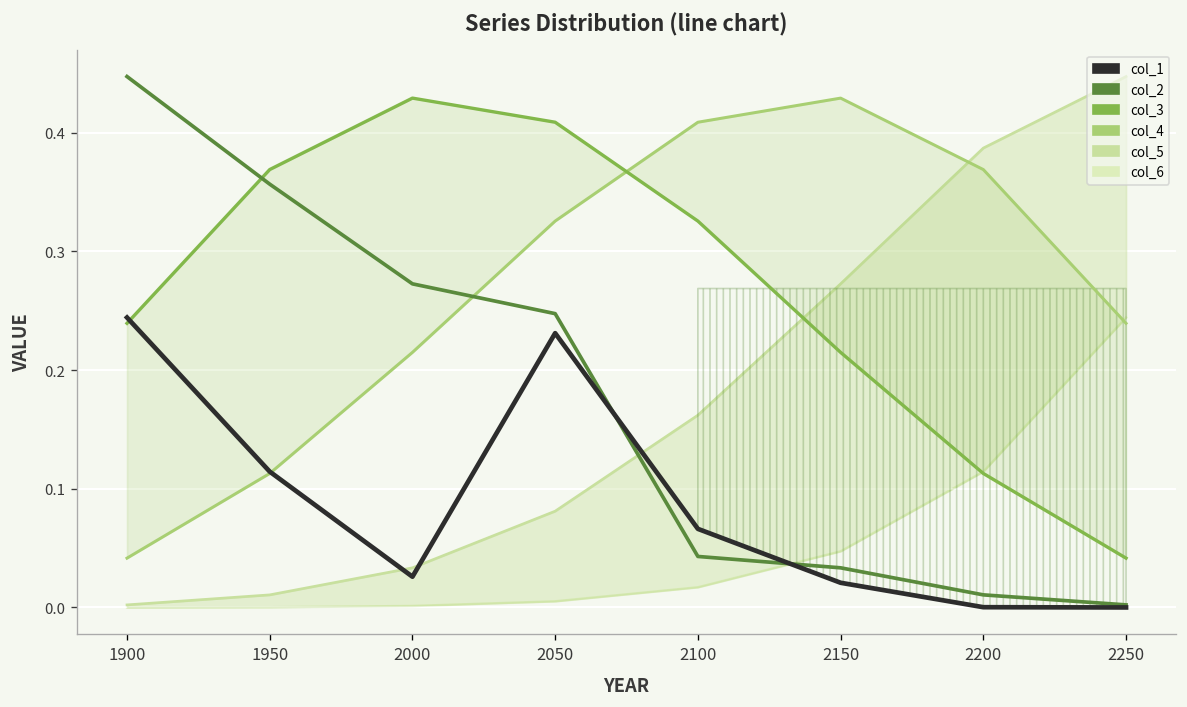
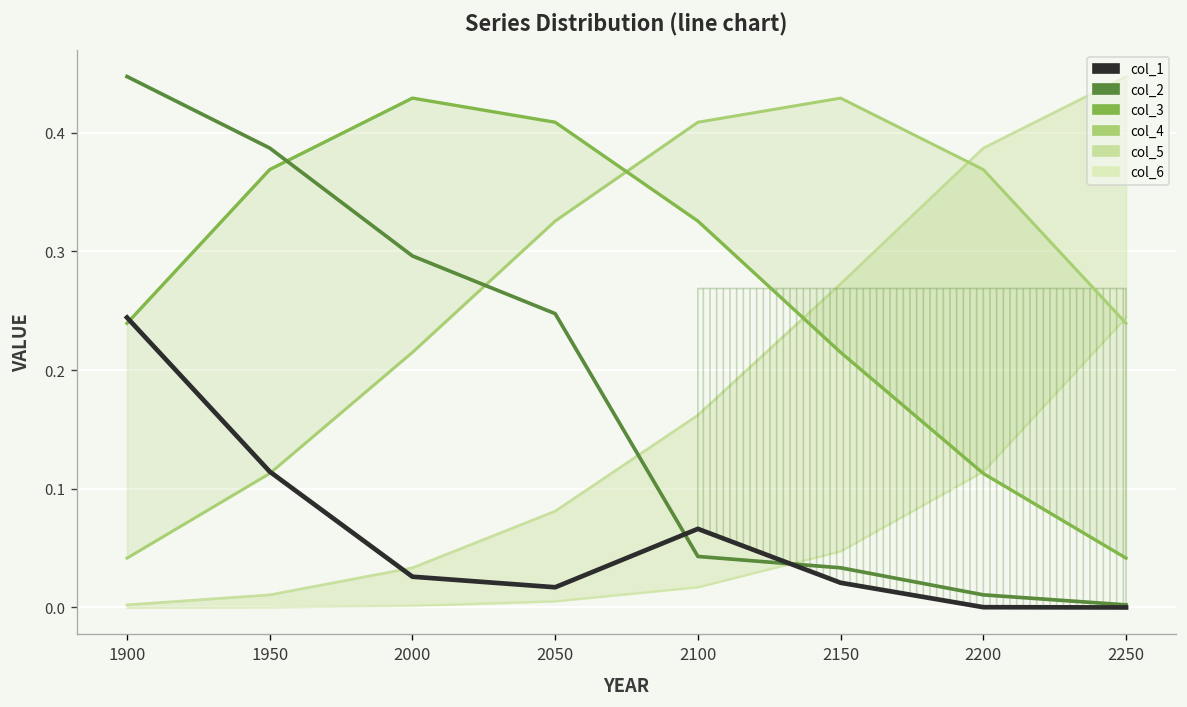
col_2, 1950: 0.36 -> 0.39
col_2, 2000: 0.27 -> 0.30
col_1, 2050: 0.23 -> 0.02
